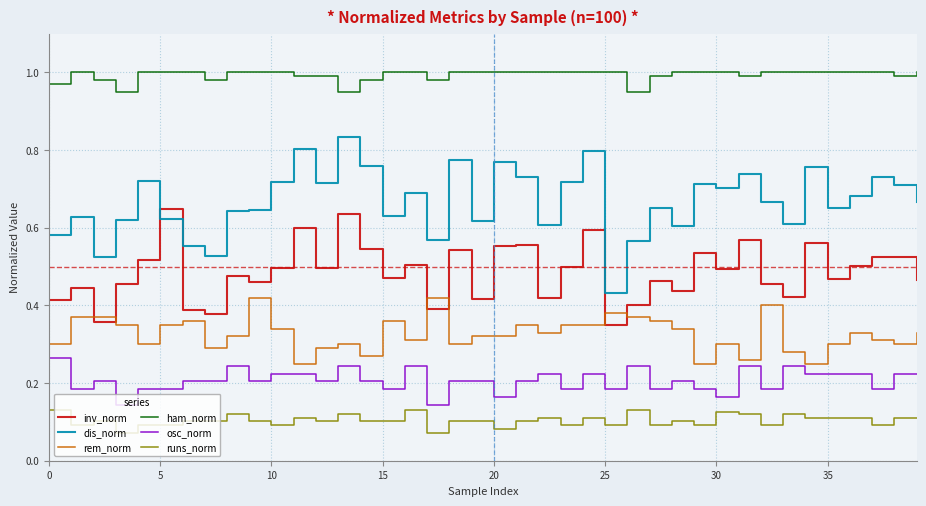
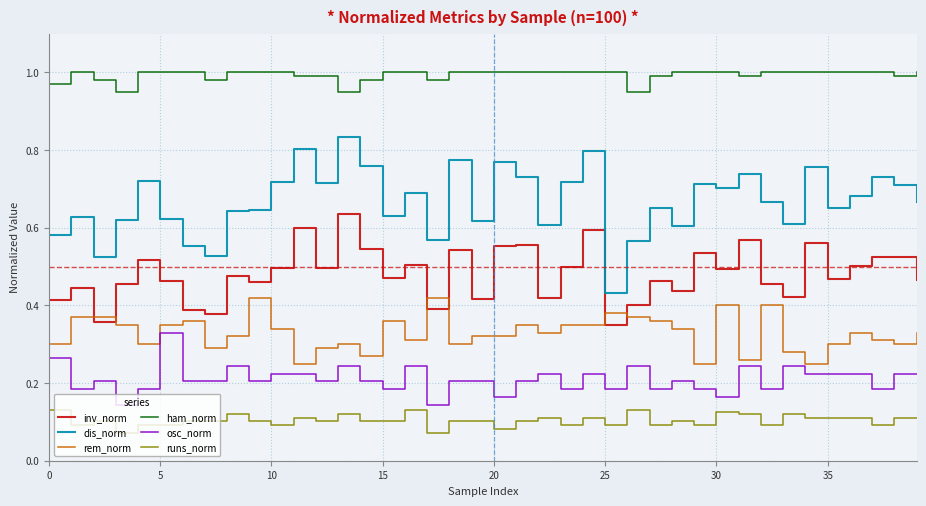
inv_norm, 5: 0.65 -> 0.46
osc_norm, 5: 0.18 -> 0.33
rem_norm, 30: 0.3 -> 0.4
